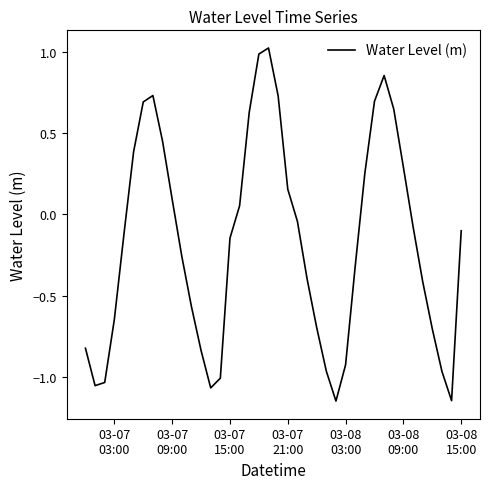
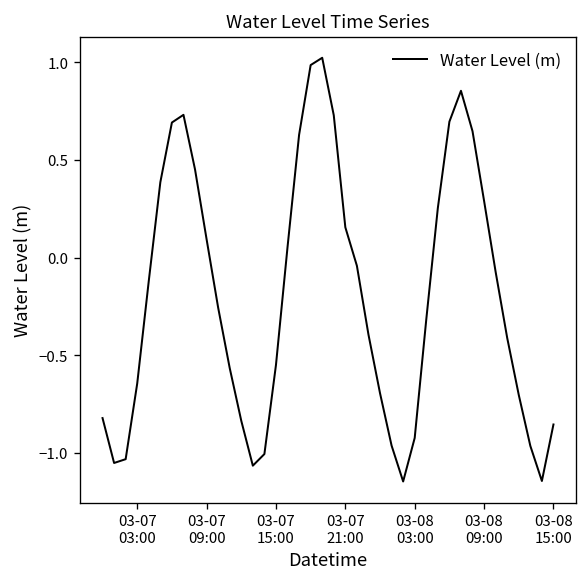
03-07 15:00: -0.15 -> -0.55
03-08 15:00: -0.10 -> -0.85
